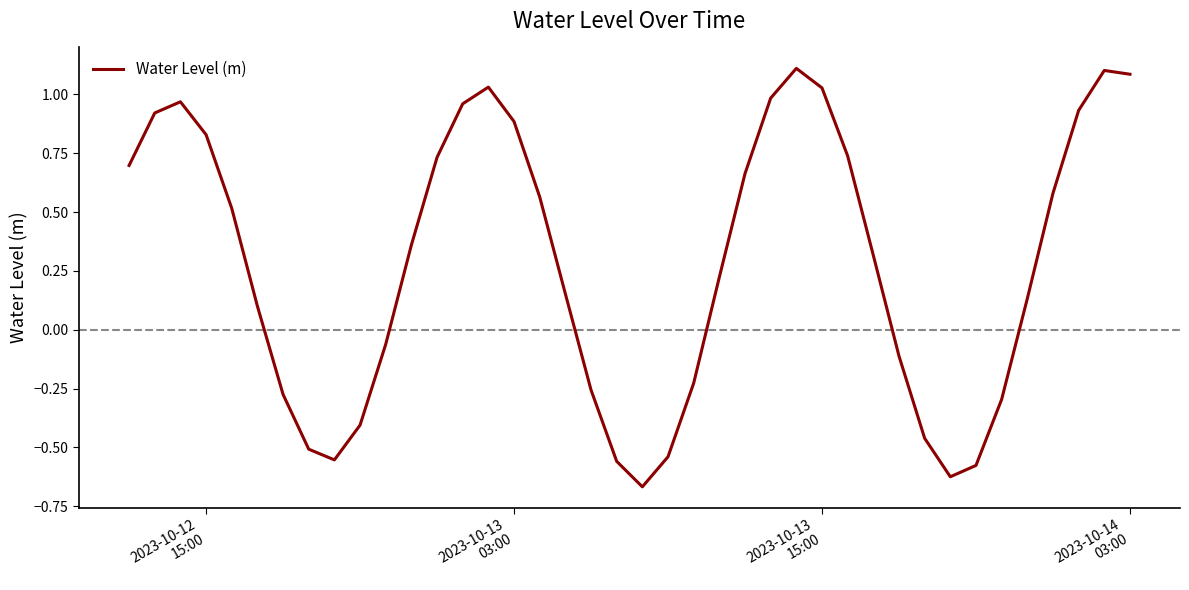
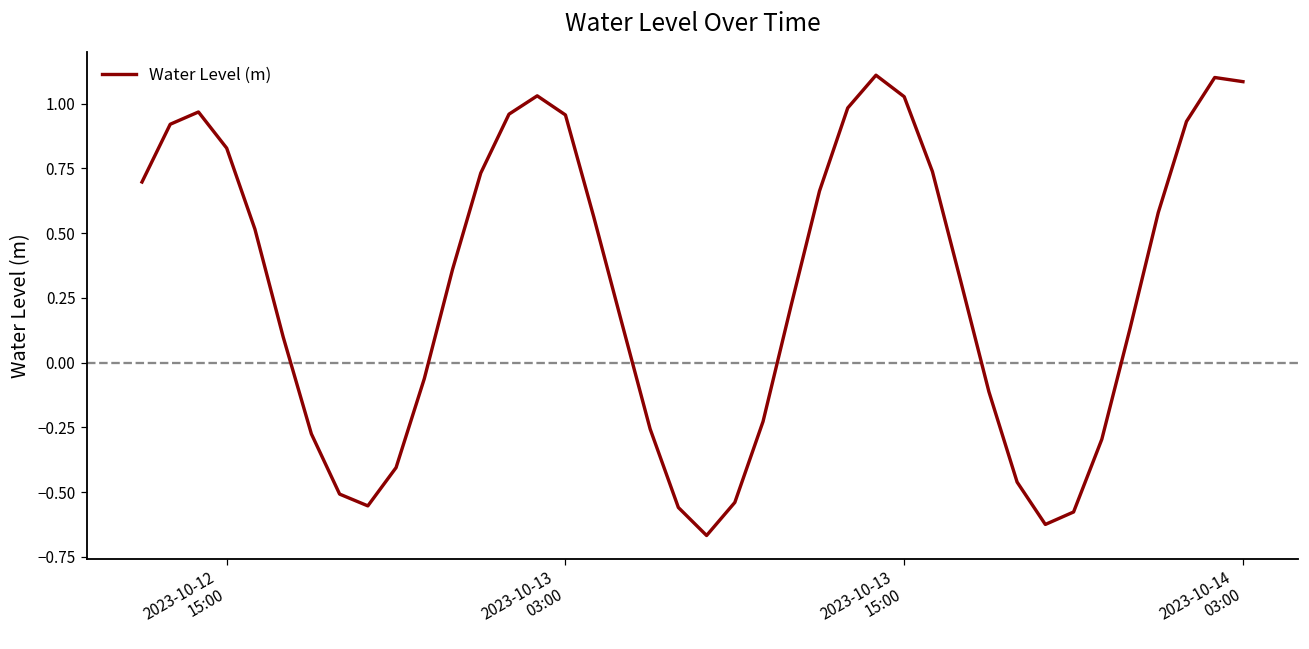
2023-10-13 03:00: 0.88 -> 0.96
